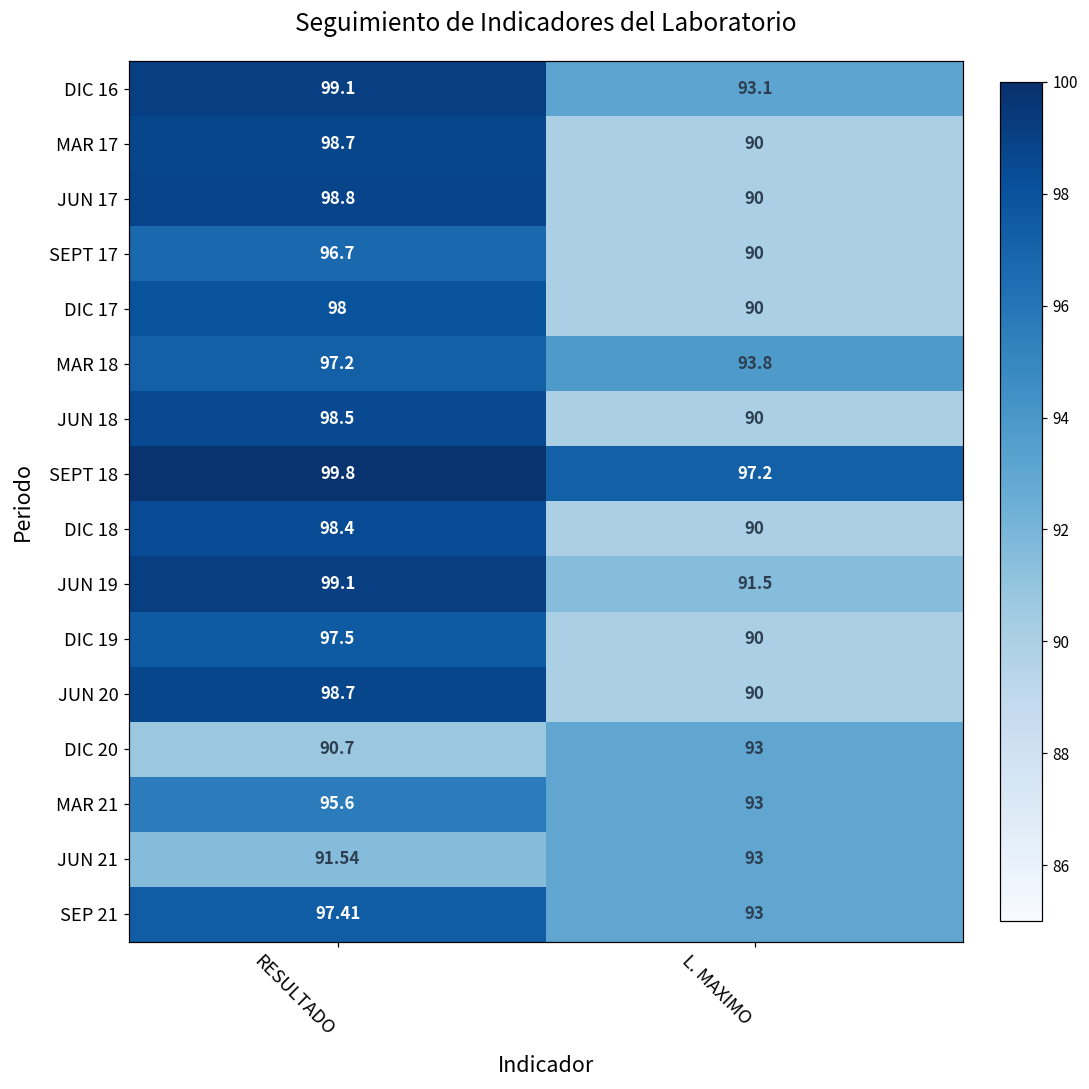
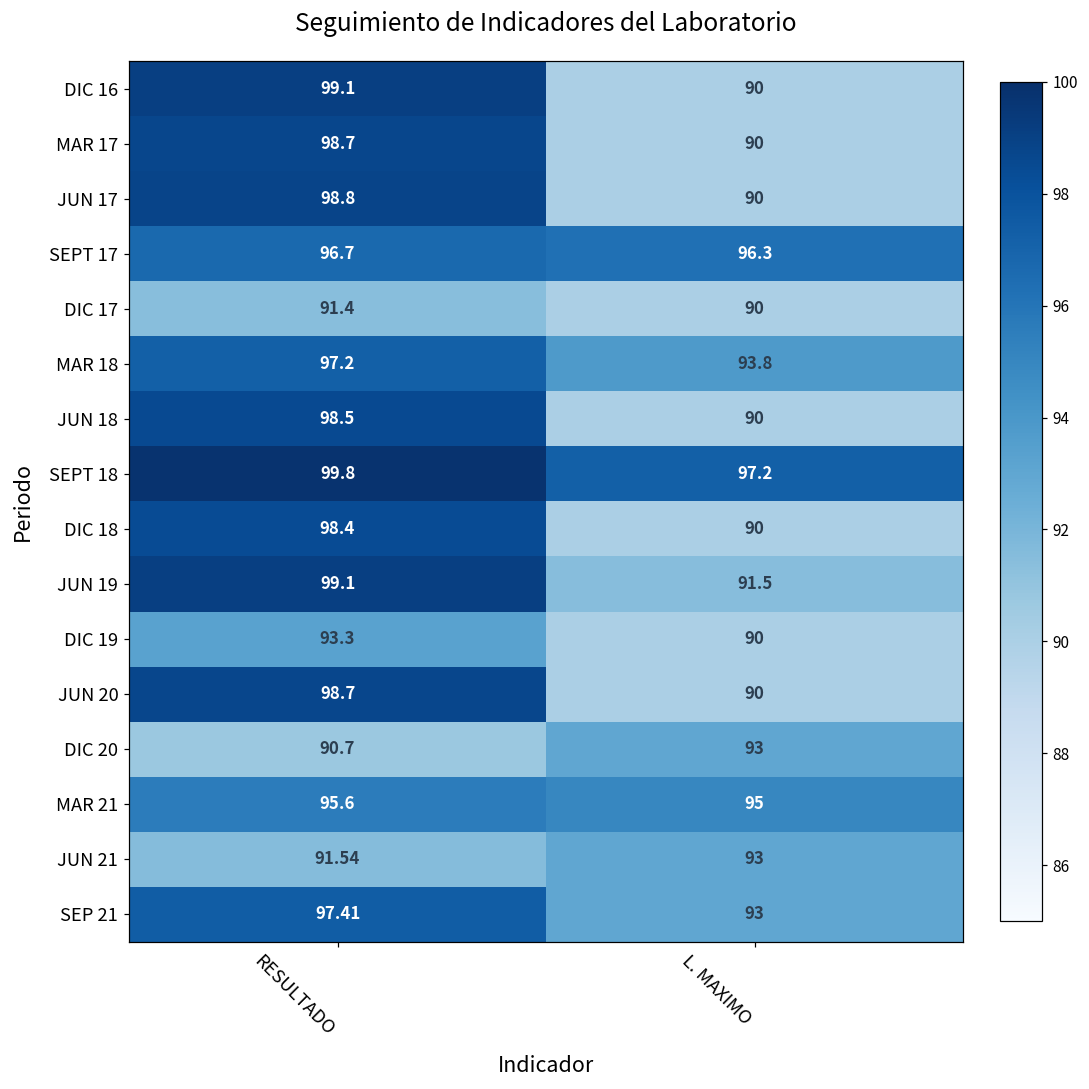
DIC 16, L. MAXIMO: 93.1 -> 90
SEPT 17, L. MAXIMO: 90 -> 96.3
DIC 17, RESULTADO: 98 -> 91.4
DIC 19, RESULTADO: 97.5 -> 93.3
MAR 21, L. MAXIMO: 93 -> 95
